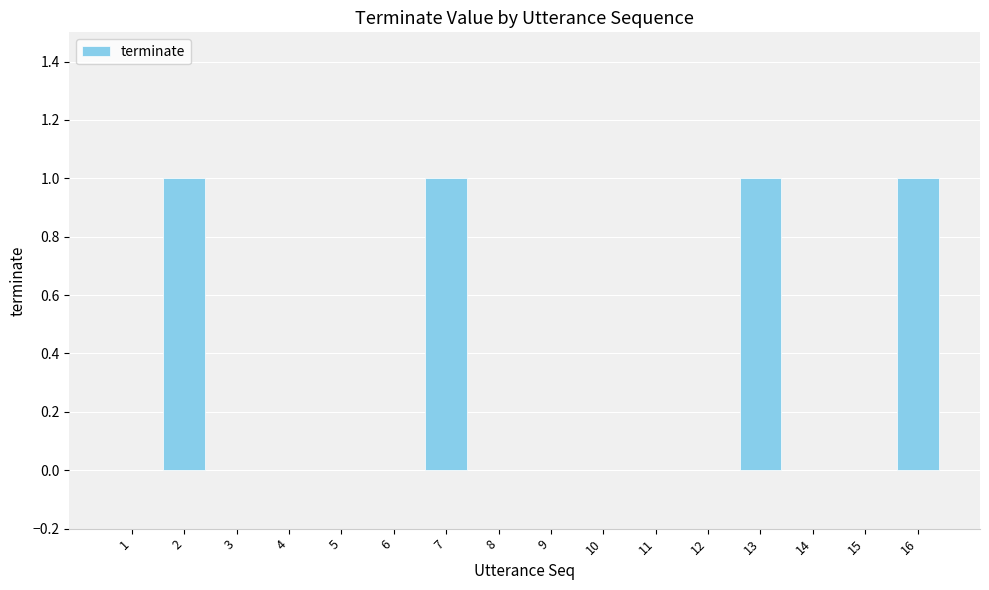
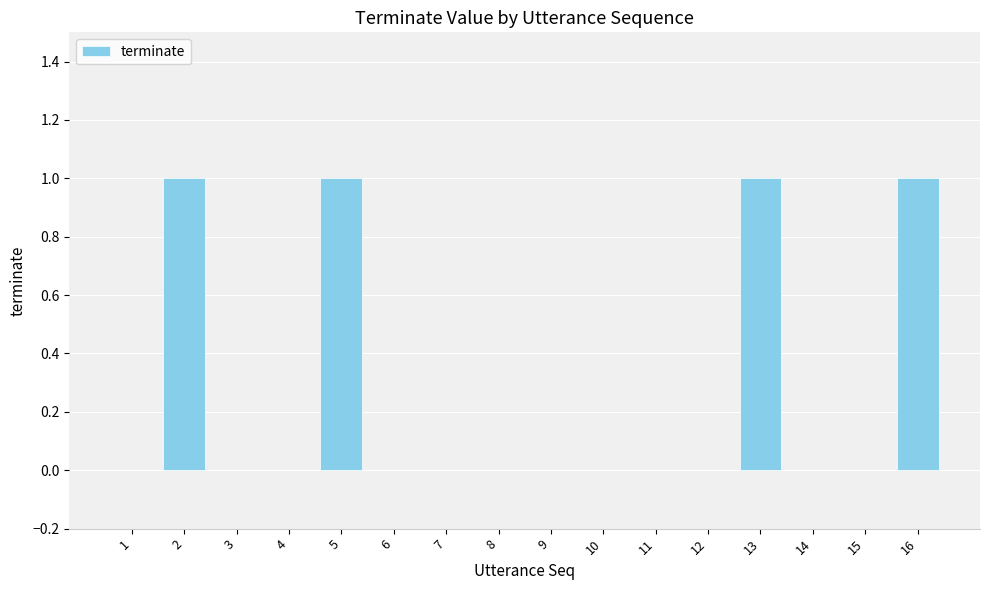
5: 0 -> 1
7: 1 -> 0
